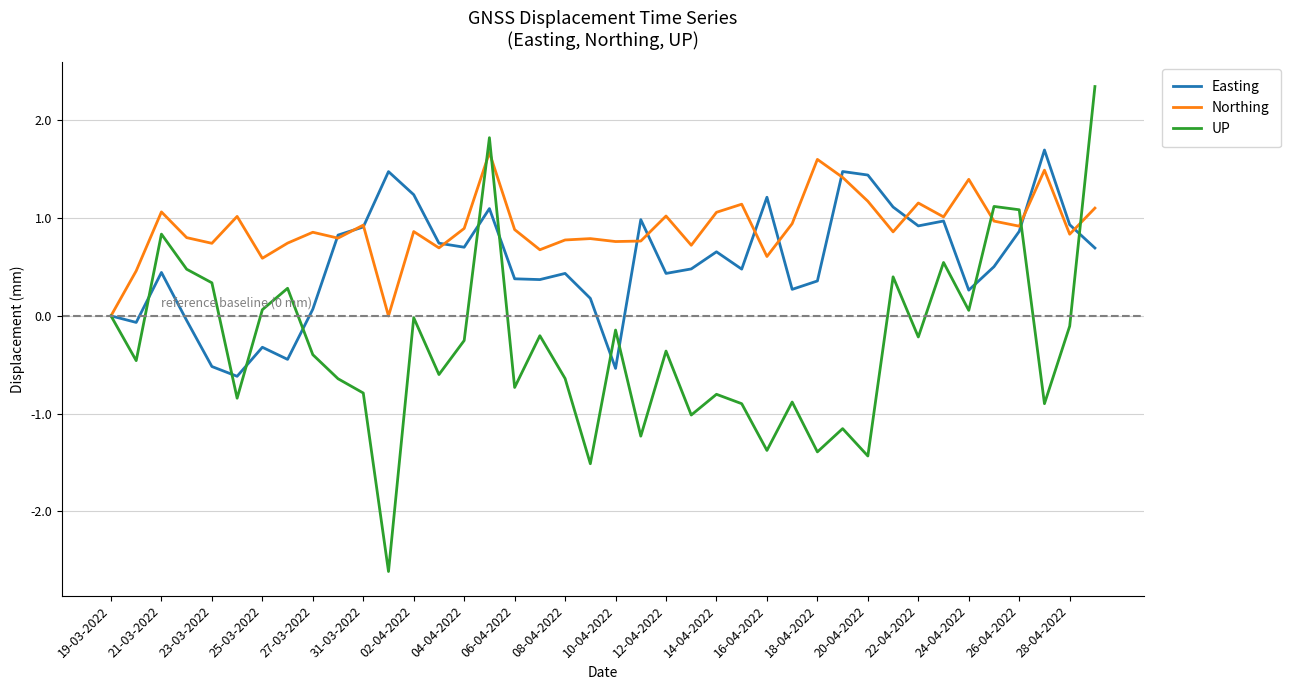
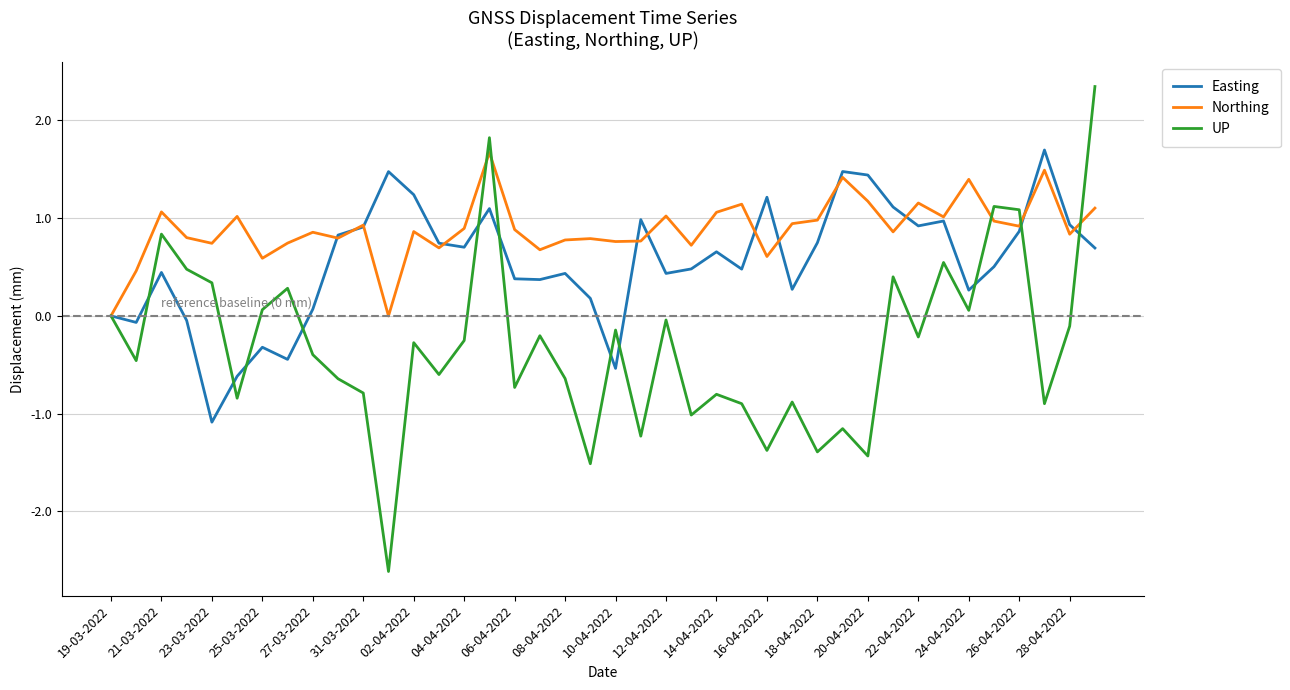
Easting, 23-03-2022: -0.5 -> -1.1
UP, 02-04-2022: 0.0 -> -0.3
UP, 12-04-2022: -0.4 -> 0.0
Easting, 18-04-2022: 0.4 -> 0.7
Northing, 18-04-2022: 1.6 -> 1.0
